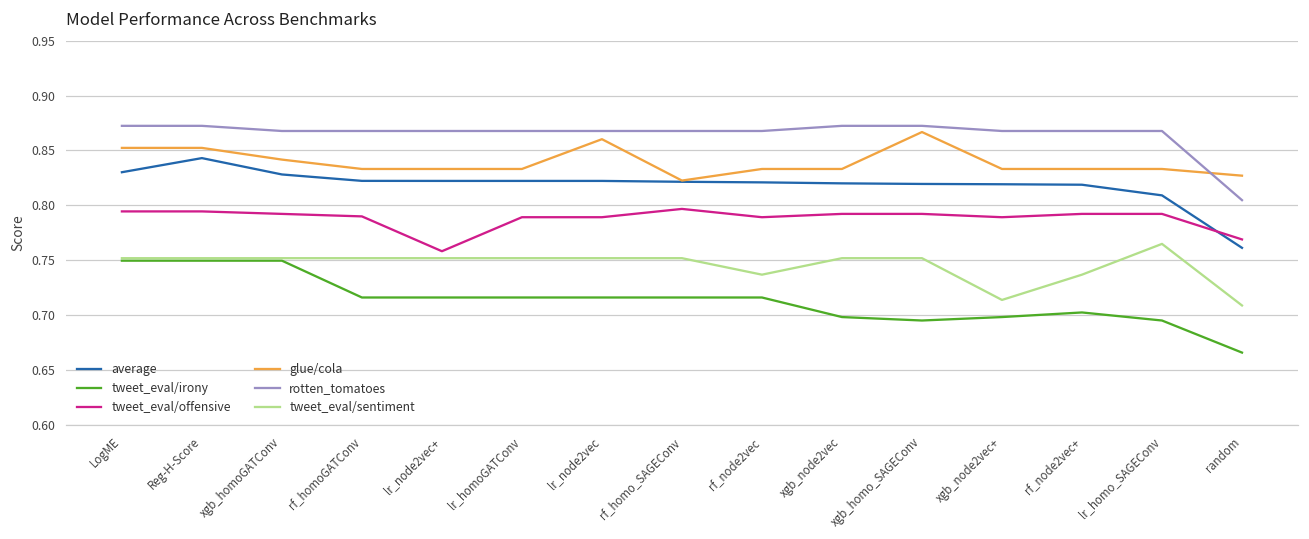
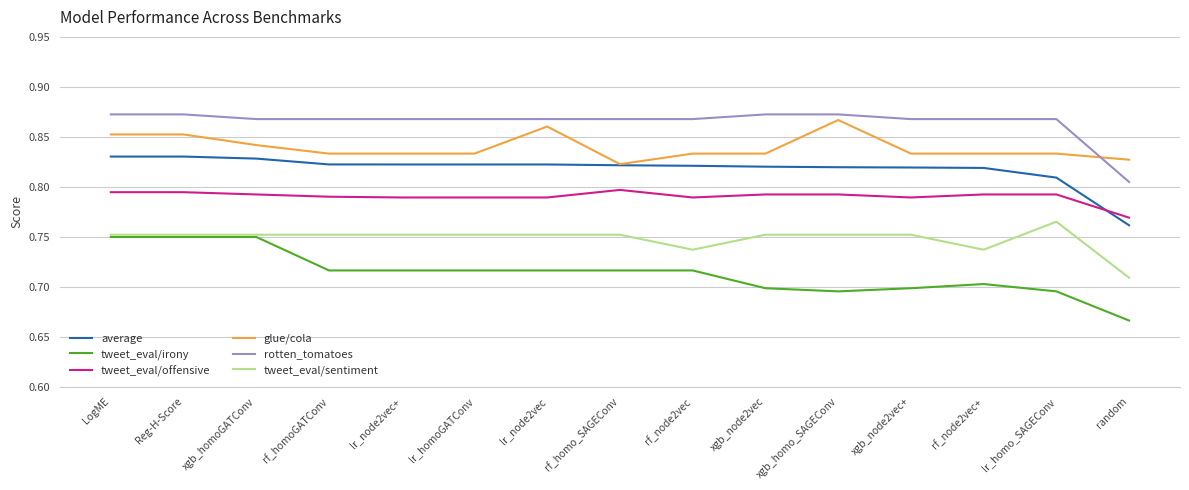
average, Reg-H-Score: 0.84 -> 0.83
tweet_eval/offensive, lr_node2vec+: 0.76 -> 0.79
tweet_eval/sentiment, xgb_node2vec+: 0.71 -> 0.75
